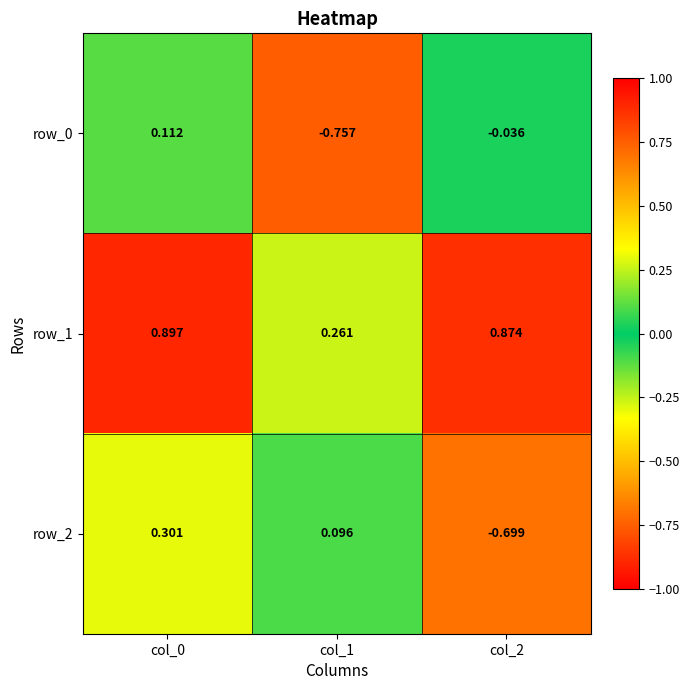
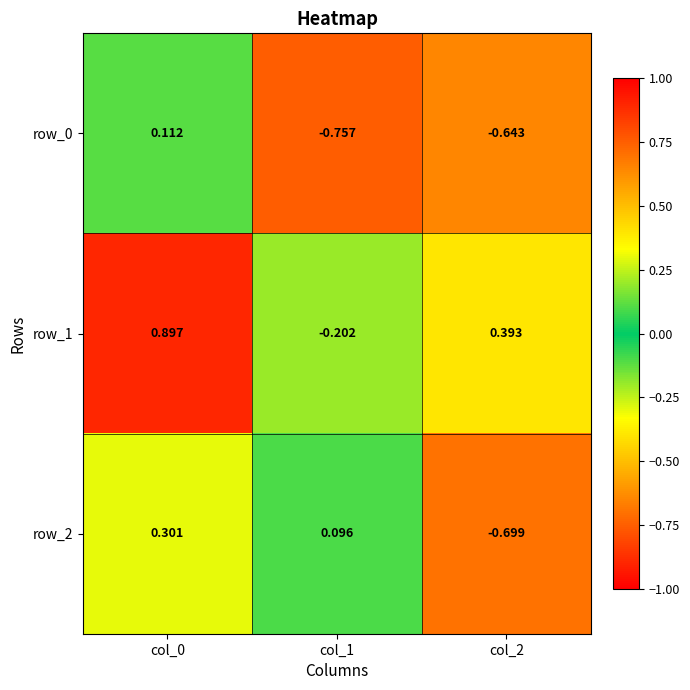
row_0, col_2: -0.036 -> -0.643
row_1, col_1: 0.261 -> -0.202
row_1, col_2: 0.874 -> 0.393
